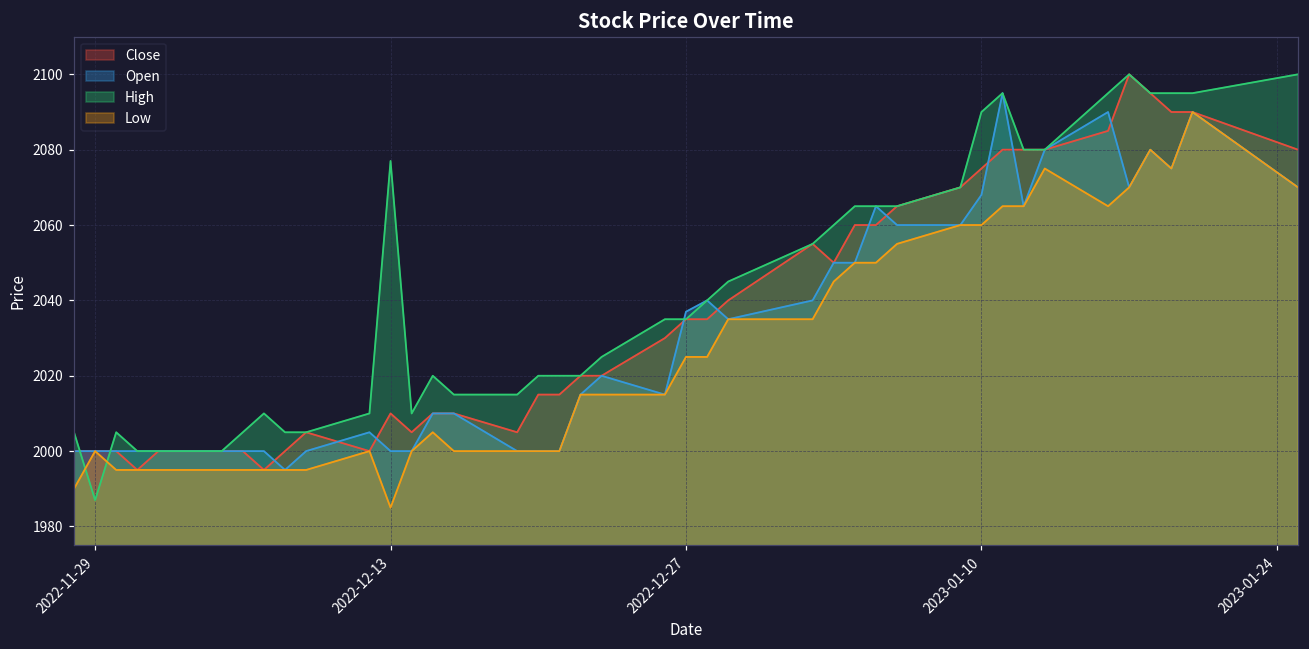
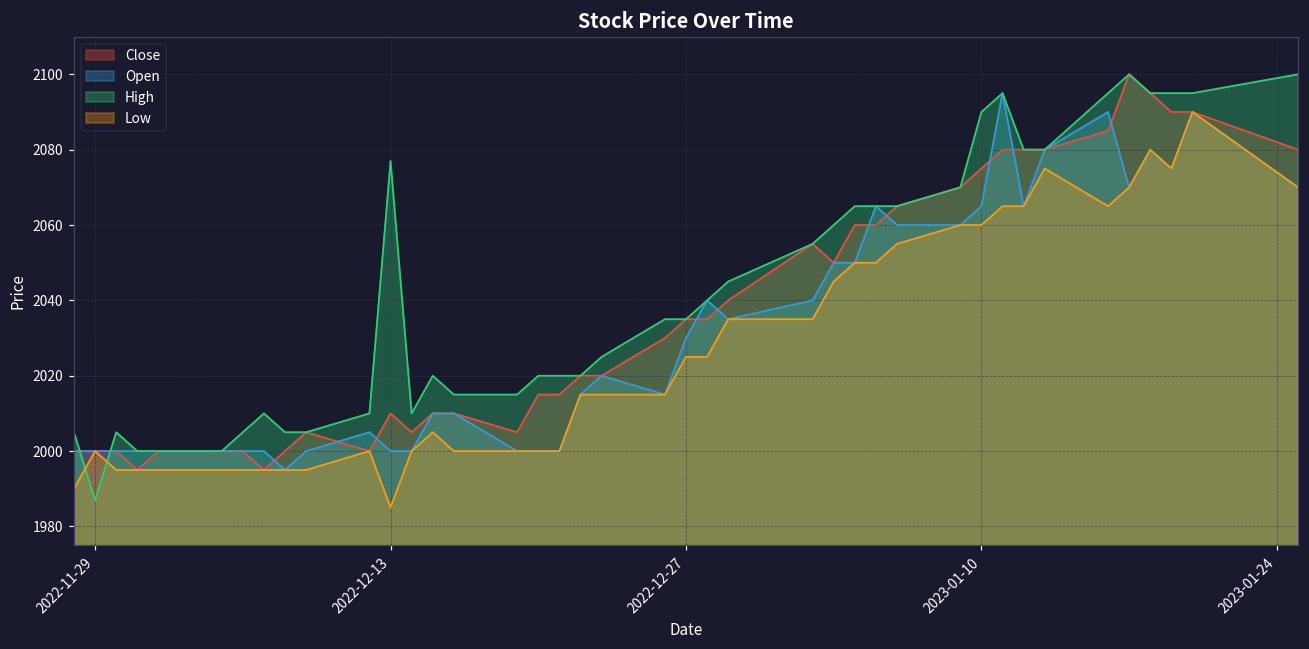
Open, 2022-12-27: 2037 -> 2030
Open, 2023-01-10: 2068 -> 2065
